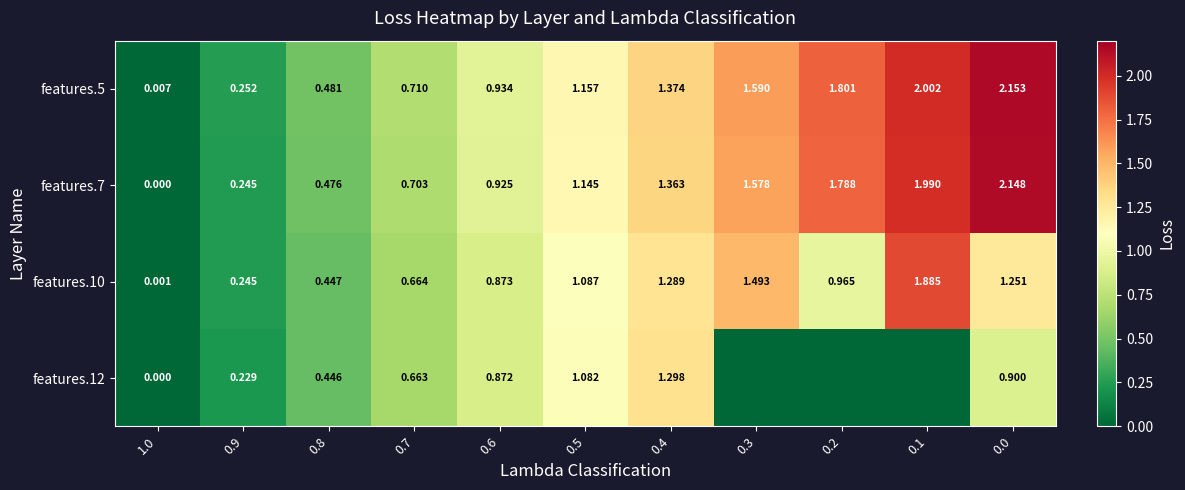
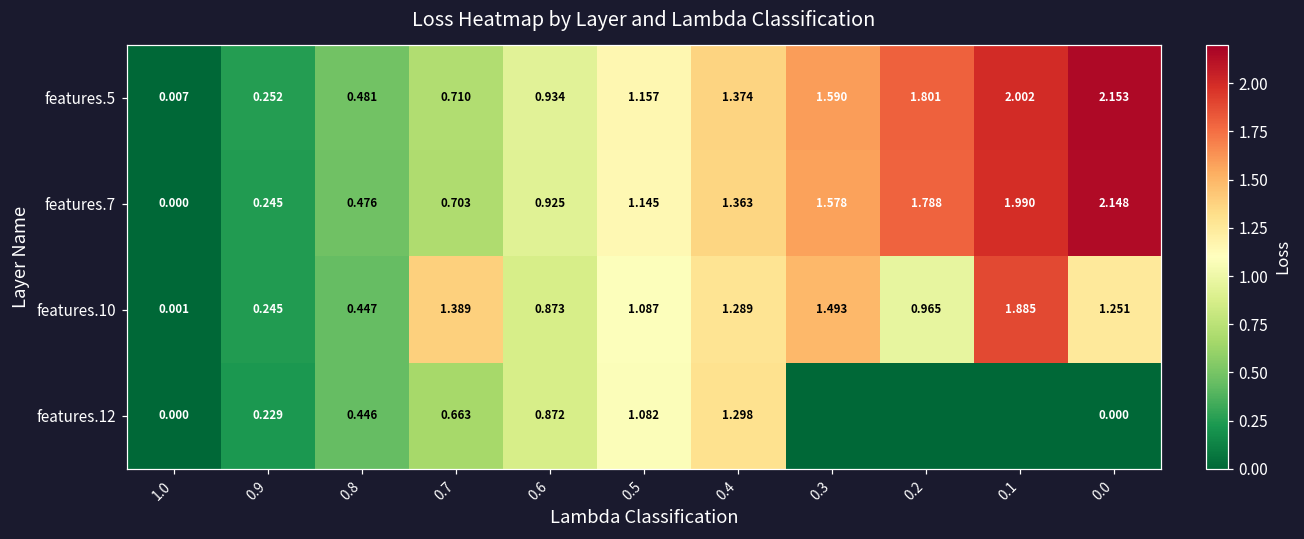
features.10, 0.7: 0.664 -> 1.389
features.12, 0.0: 0.900 -> 0.000
